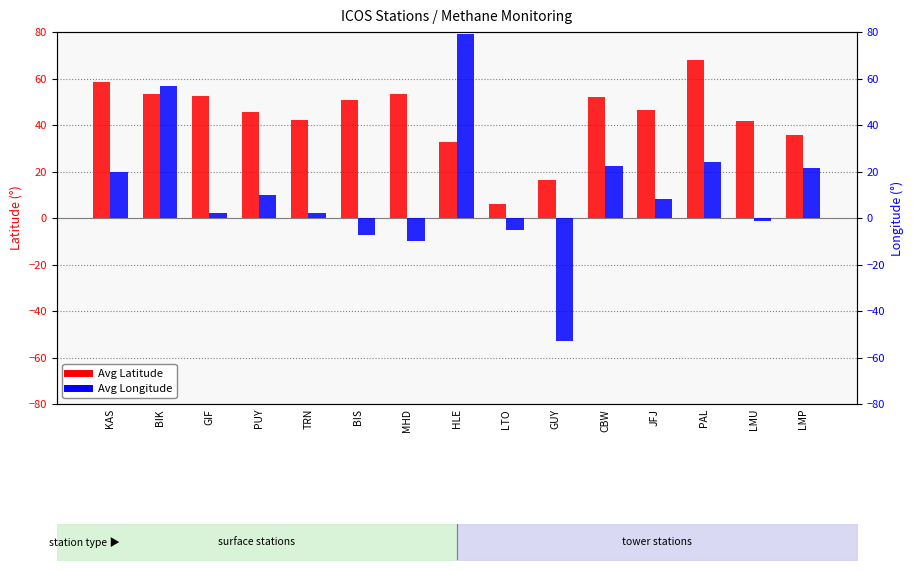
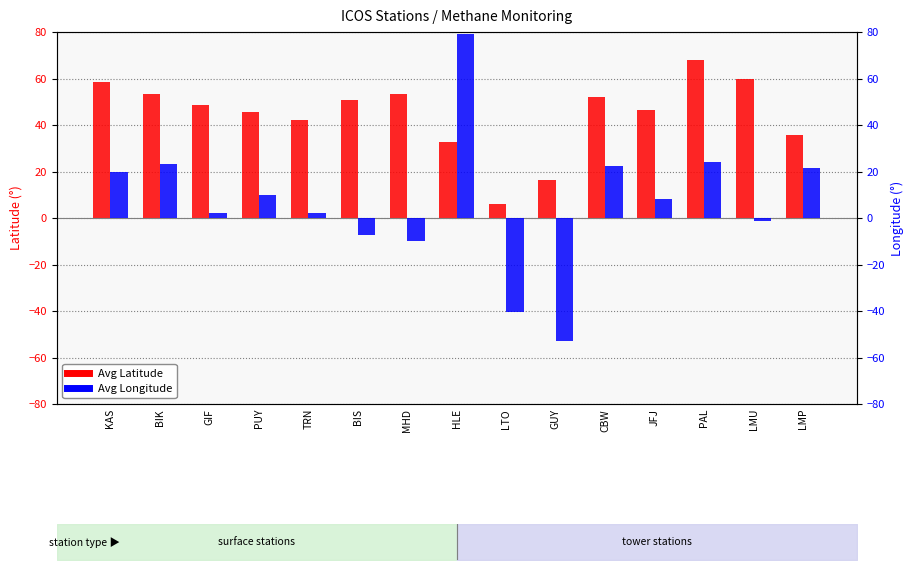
ICOS Stations / Methane Monitoring, Avg Latitude, GIF: 52 -> 49
ICOS Stations / Methane Monitoring, Avg Latitude, LMU: 42 -> 60
ICOS Stations / Methane Monitoring, Avg Longitude, BIK: 57 -> 23
ICOS Stations / Methane Monitoring, Avg Longitude, LTO: -5 -> -41
